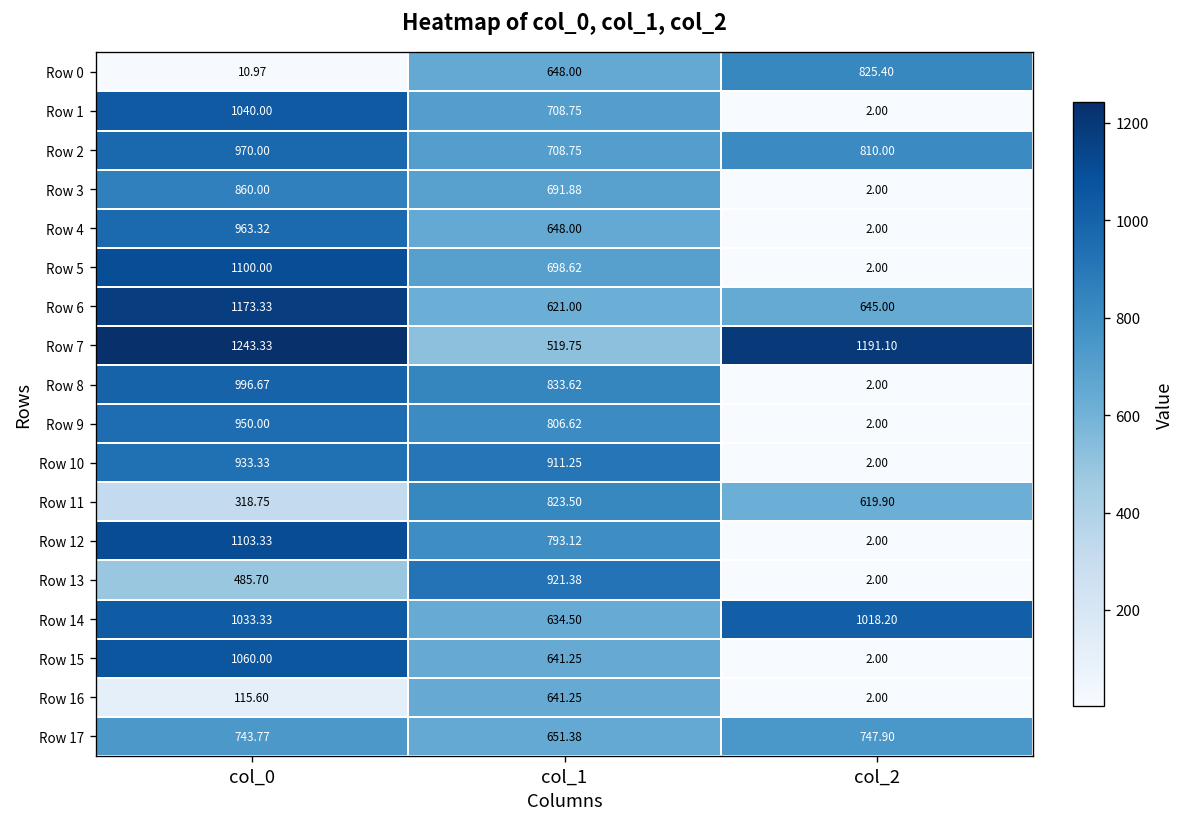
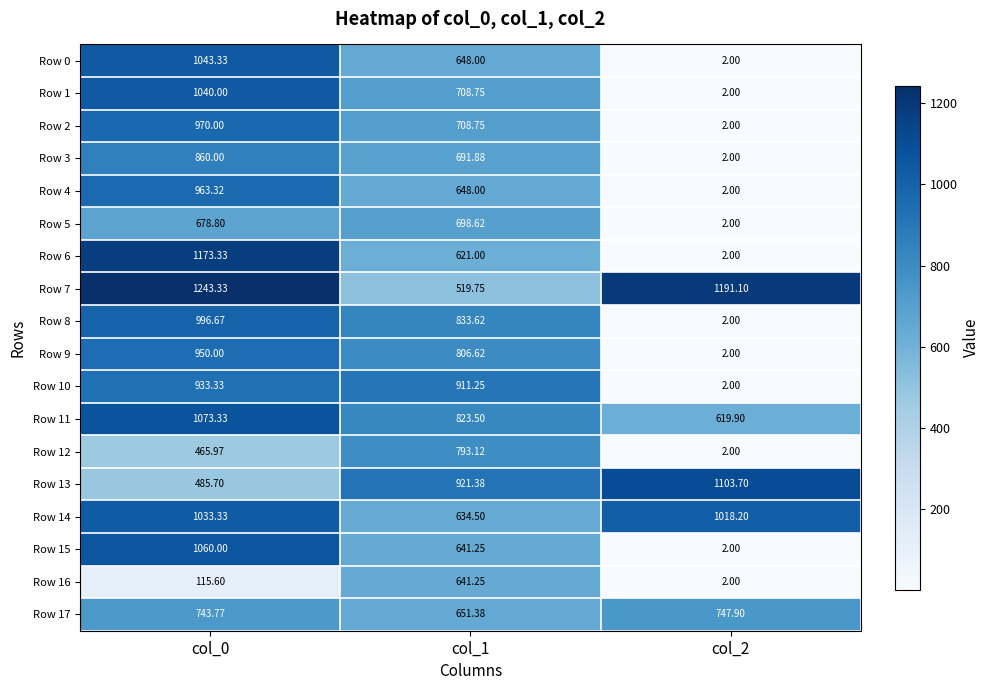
Row 0, col_0: 10.97 -> 1043.33
Row 0, col_2: 825.40 -> 2.00
Row 2, col_2: 810.00 -> 2.00
Row 5, col_0: 1100.00 -> 678.80
Row 6, col_2: 645.00 -> 2.00
Row 11, col_0: 318.75 -> 1073.33
Row 12, col_0: 1103.33 -> 465.97
Row 13, col_2: 2.00 -> 1103.70
